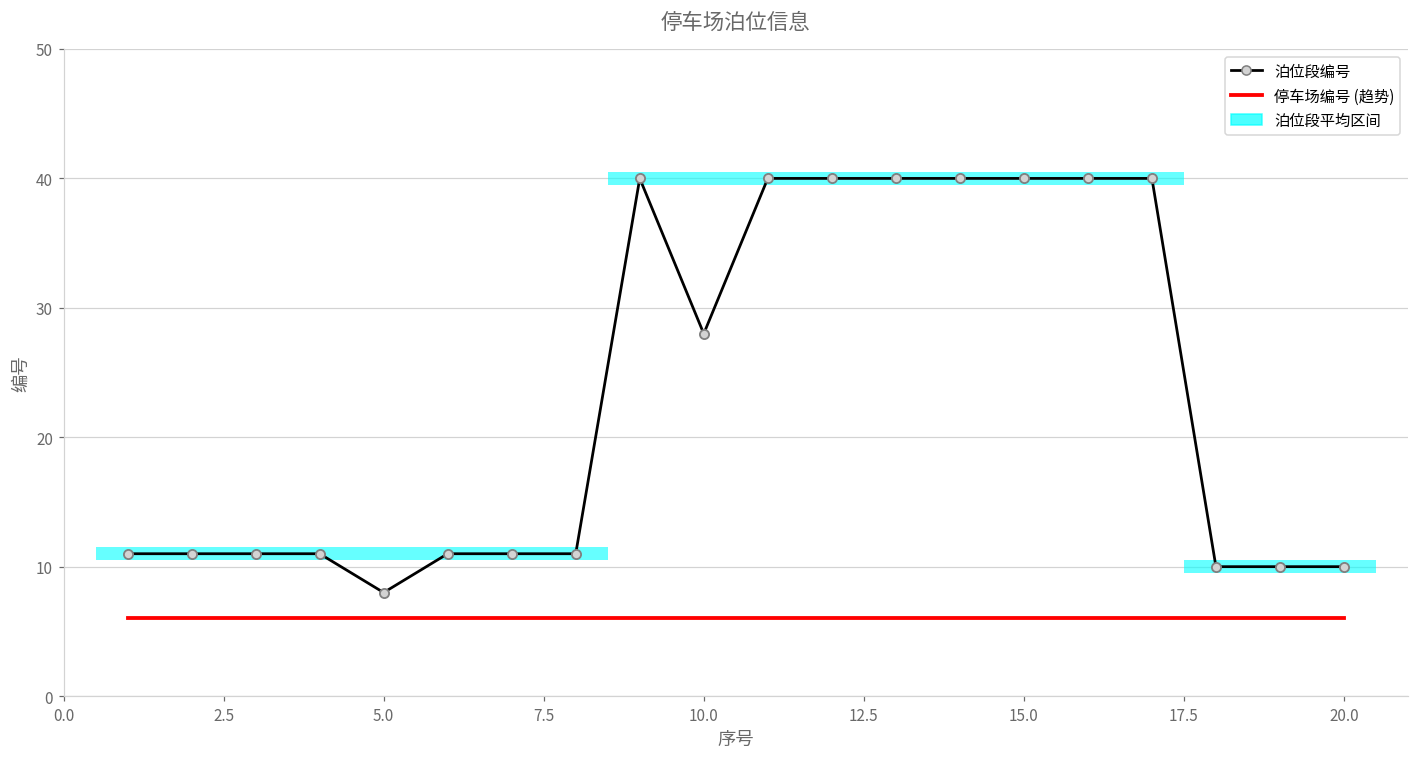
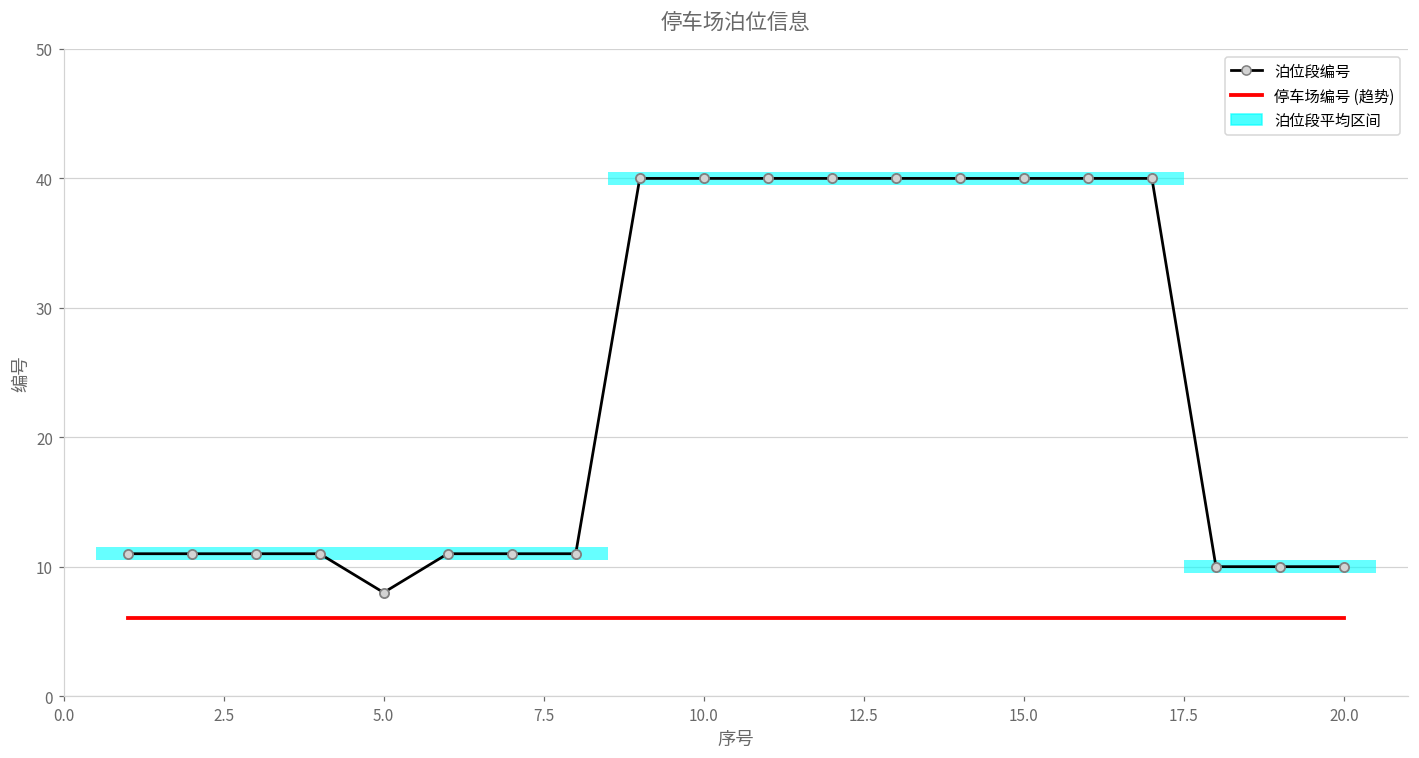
泊位段编号, 10.0: 28 -> 40
